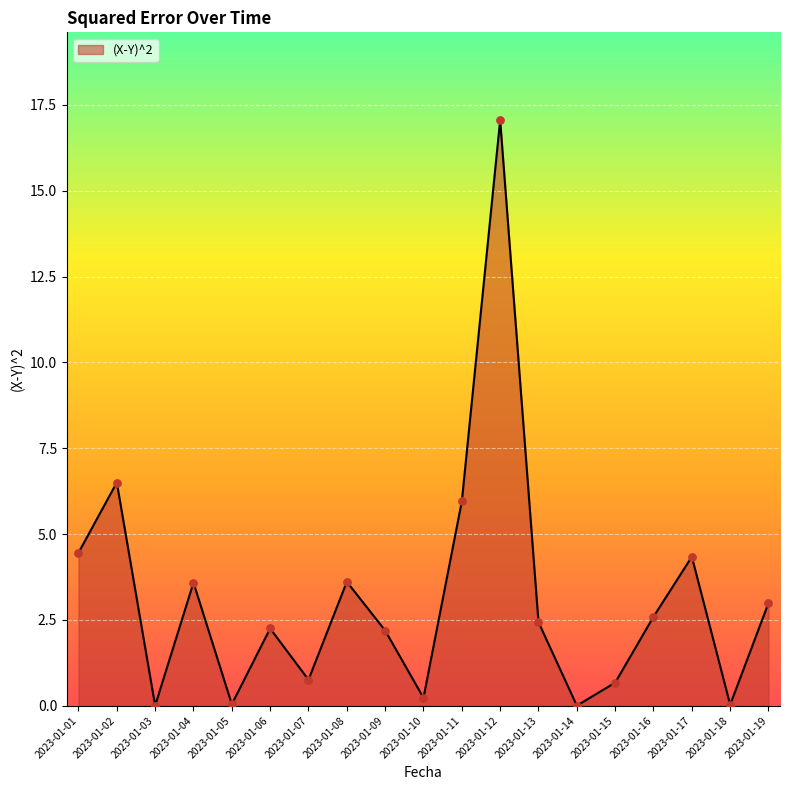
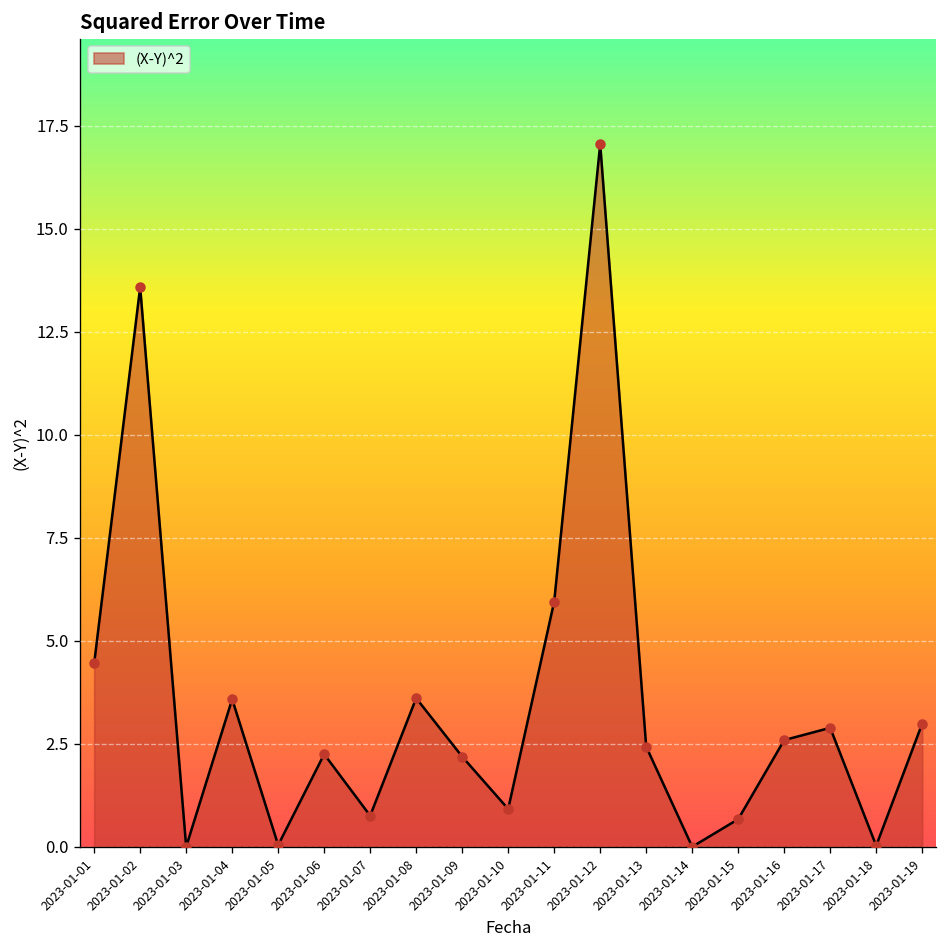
2023-01-02: 6.5 -> 13.6
2023-01-10: 0.2 -> 0.9
2023-01-17: 4.3 -> 2.9
